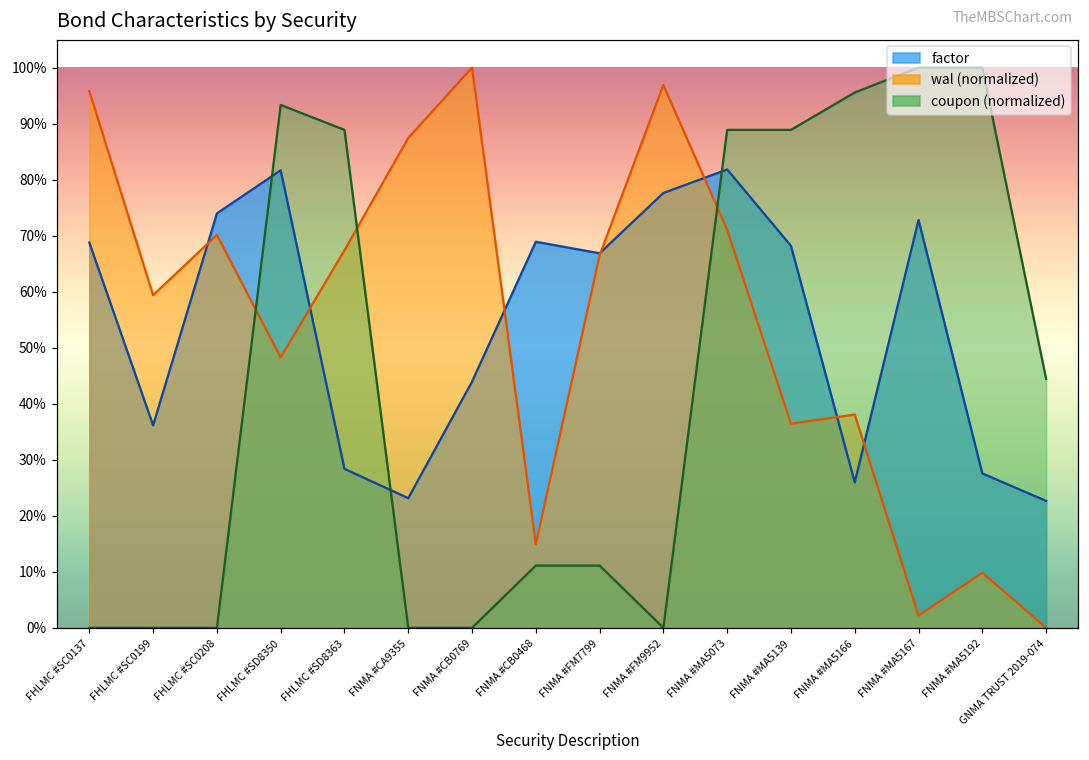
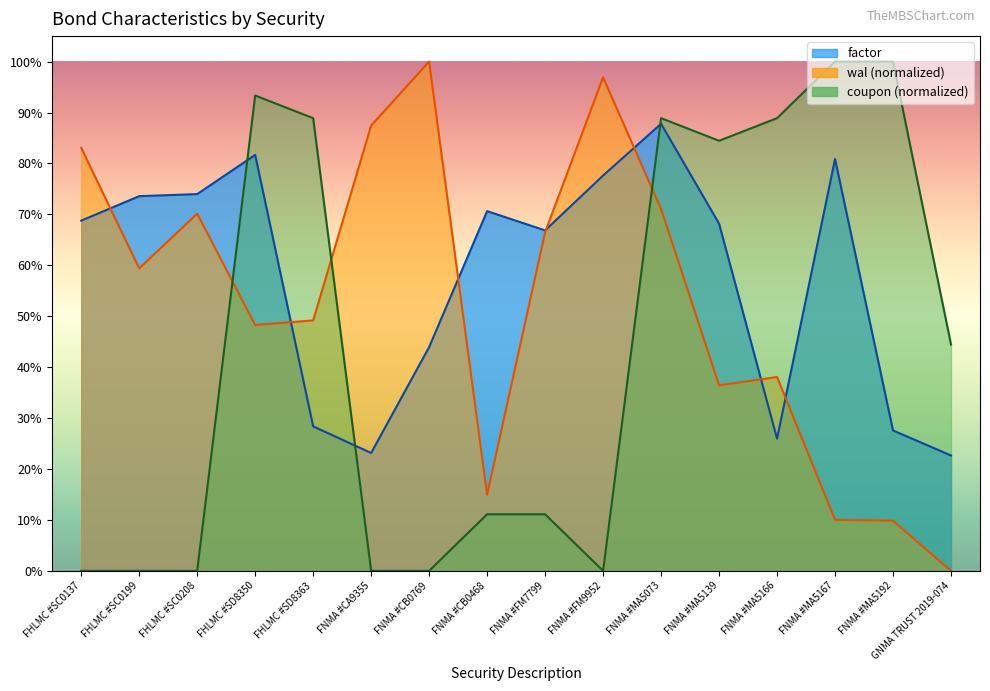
wal (normalized), FHLMC #SC0137: 96% -> 83%
factor, FHLMC #SC0199: 36% -> 74%
wal (normalized), FHLMC #SD8363: 67% -> 49%
factor, FNMA #CB0468: 69% -> 71%
factor, FNMA #MA5073: 82% -> 88%
coupon (normalized), FNMA #MA5139: 89% -> 84%
coupon (normalized), FNMA #MA5166: 96% -> 89%
factor, FNMA #MA5167: 73% -> 81%
wal (normalized), FNMA #MA5167: 2% -> 10%
